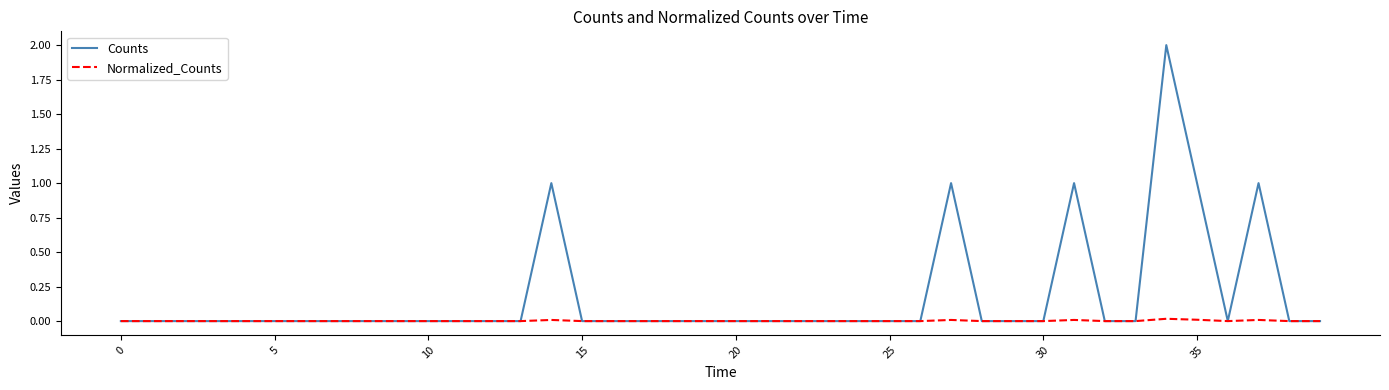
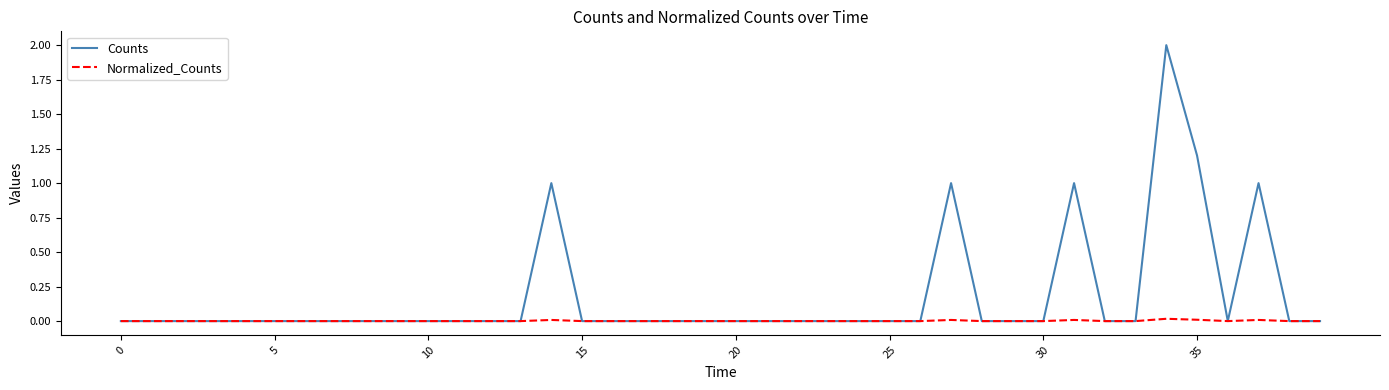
Counts, 35: 1.0 -> 1.2
